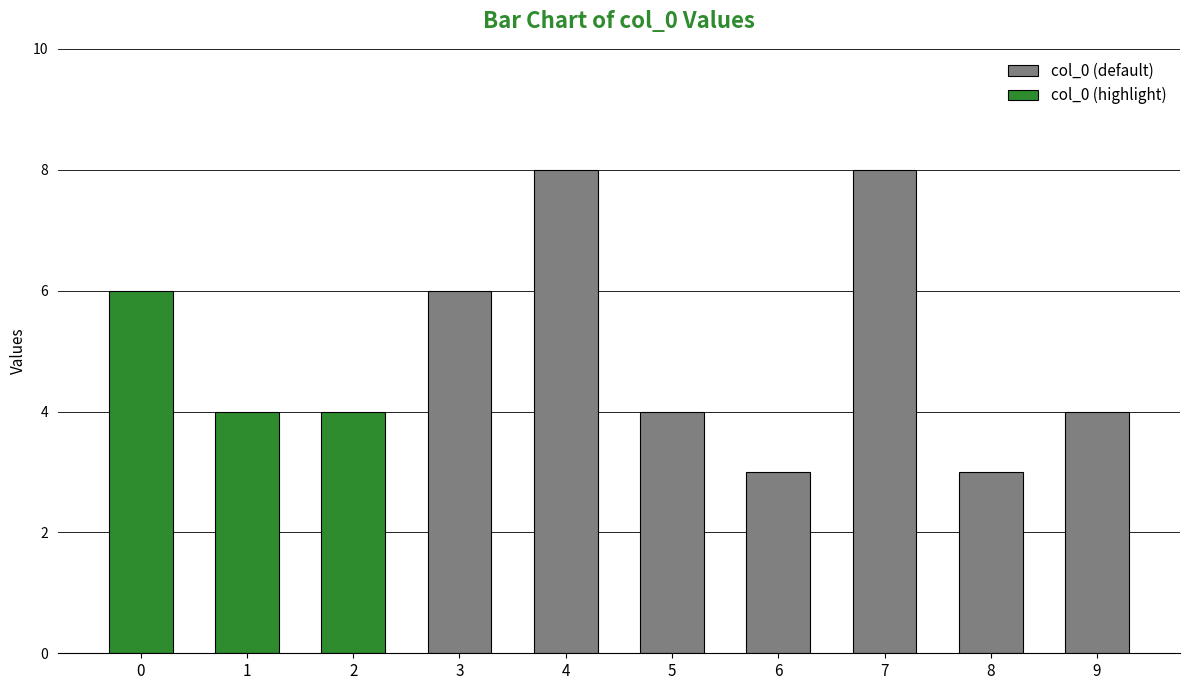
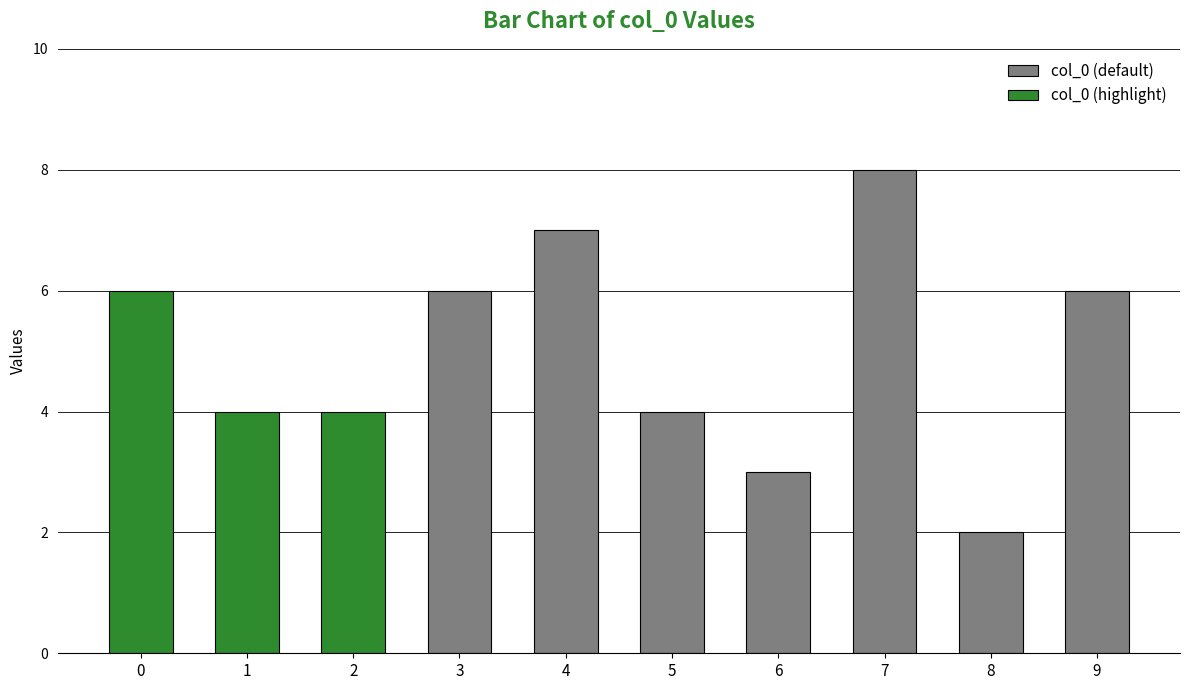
4: 8 -> 7
8: 3 -> 2
9: 4 -> 6
